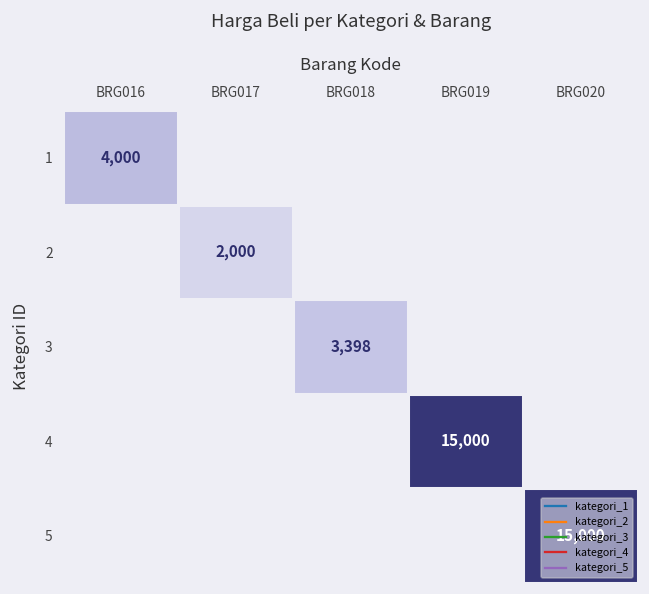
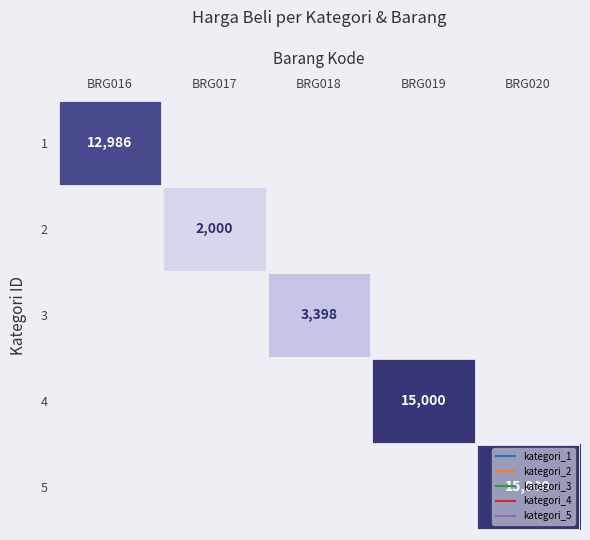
1, BRG016: 4,000 -> 12,986
